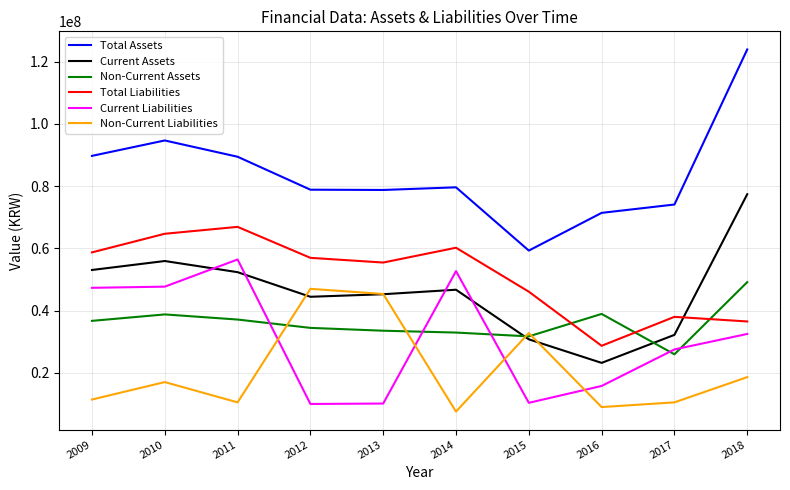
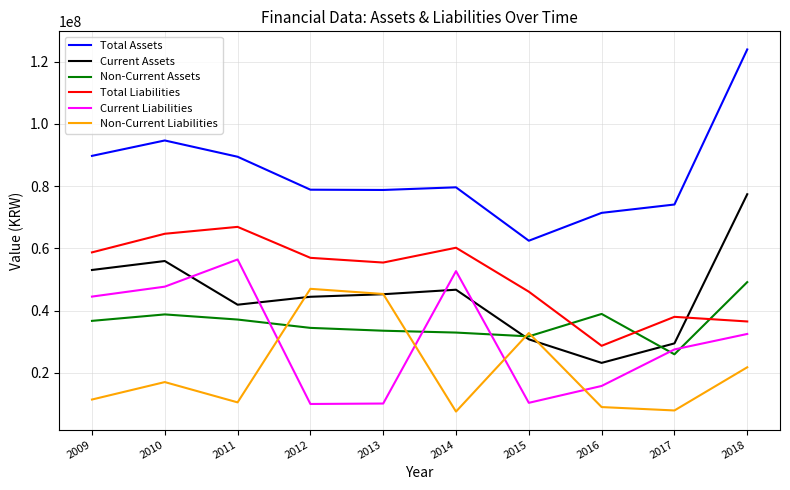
Current Liabilities, 2009: 47000000 -> 44000000
Current Assets, 2011: 52000000 -> 42000000
Total Assets, 2015: 59000000 -> 62000000
Current Assets, 2017: 32000000 -> 29000000
Non-Current Liabilities, 2017: 10000000 -> 8000000
Non-Current Liabilities, 2018: 19000000 -> 22000000
